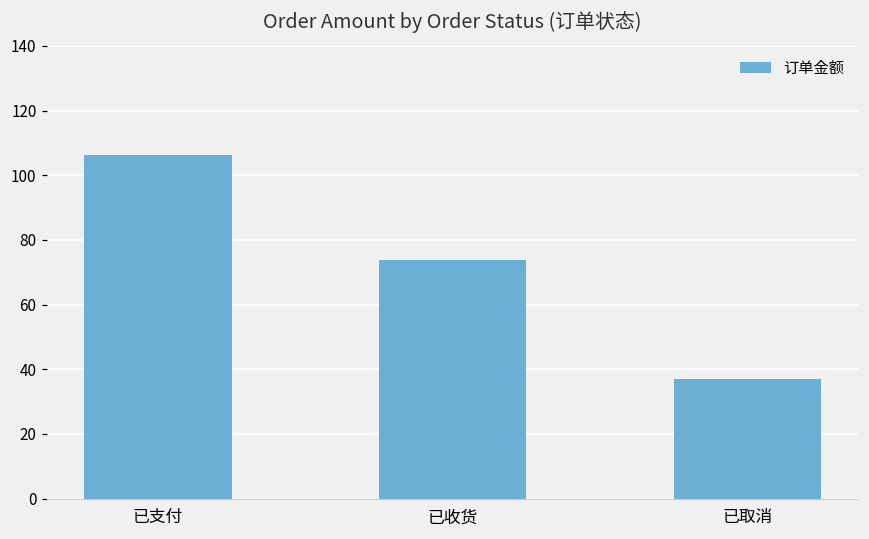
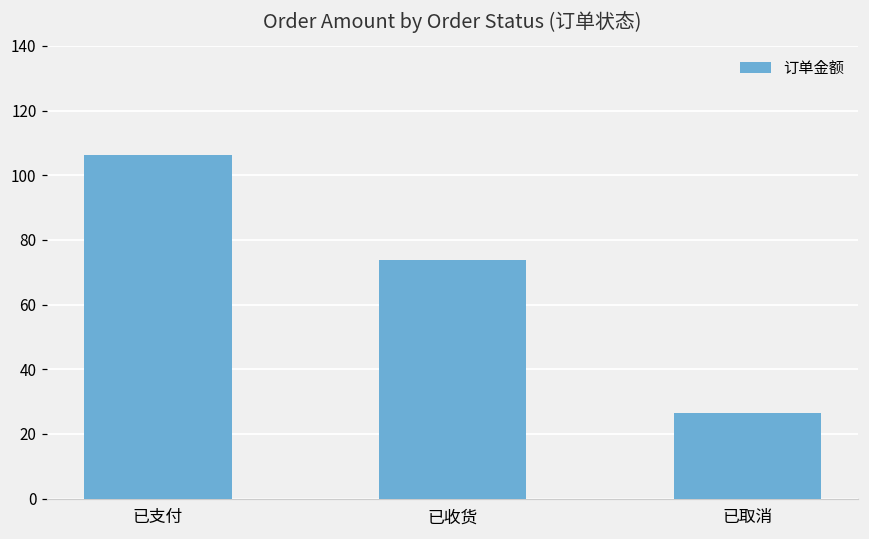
已取消: 37 -> 27
